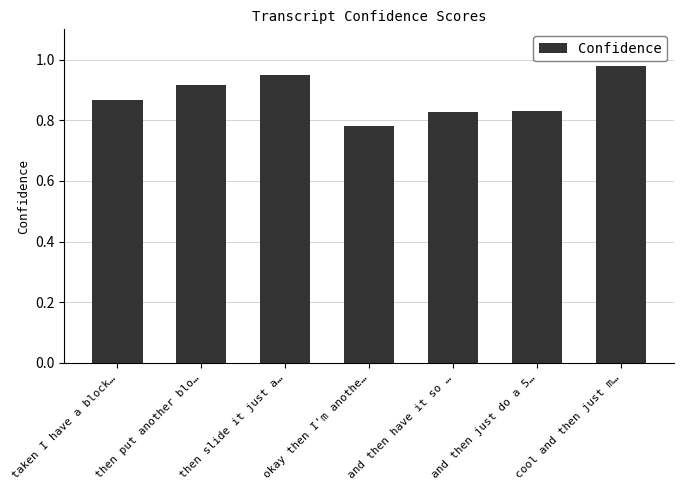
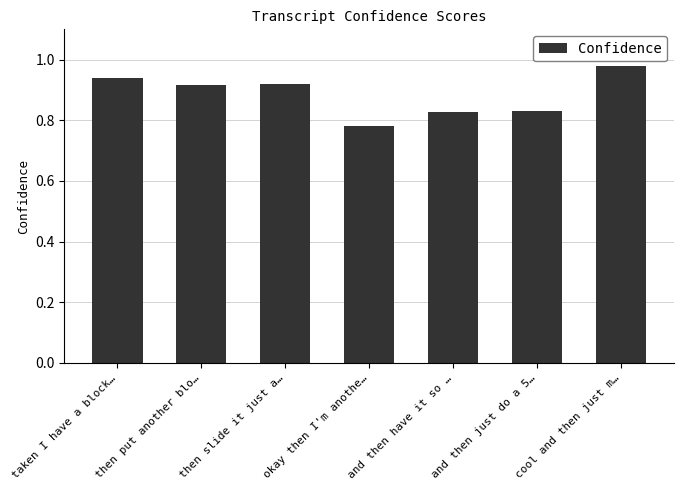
taken I have a block…: 0.87 -> 0.94
then slide it just a…: 0.95 -> 0.92
